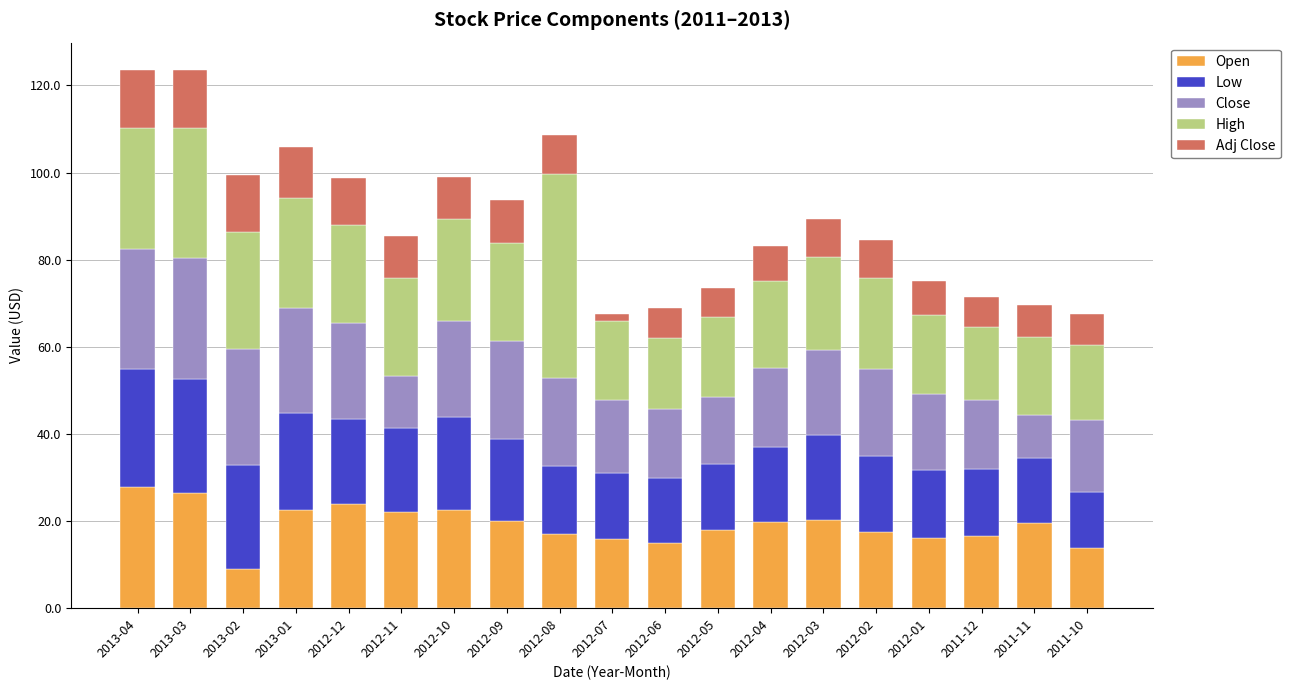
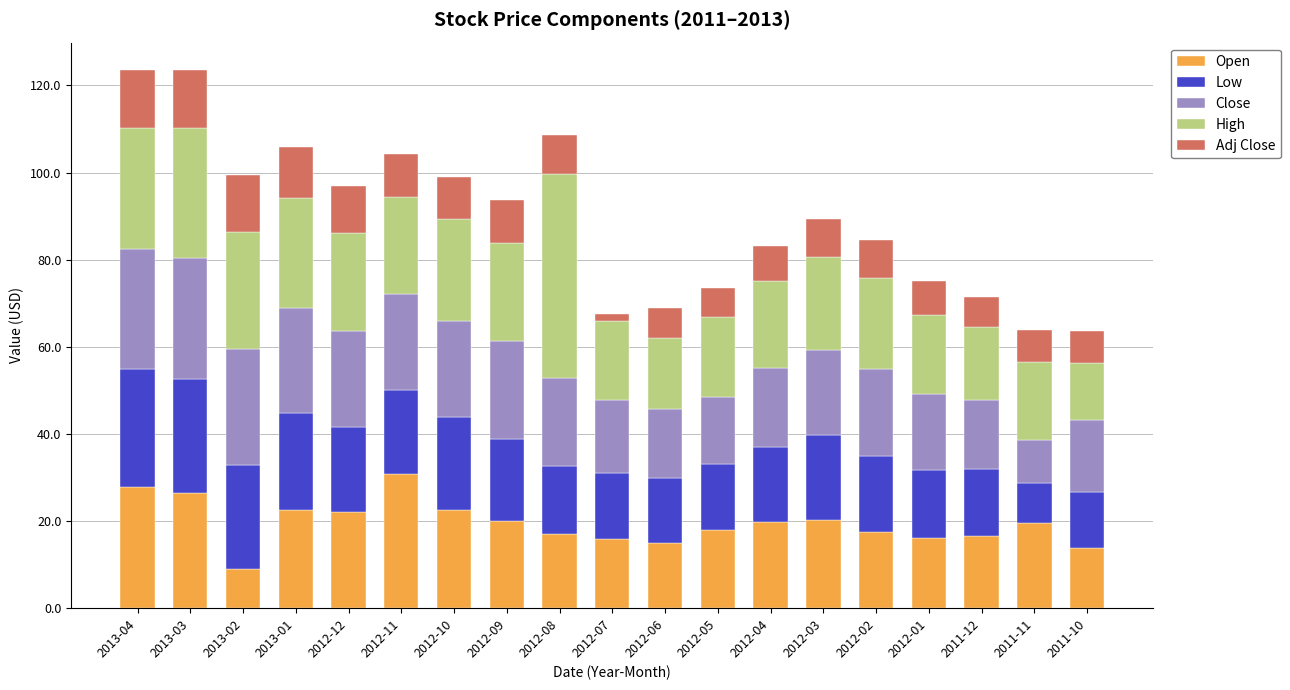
Open, 2012-12: 24 -> 22
Open, 2012-11: 22 -> 31
Close, 2012-11: 12 -> 22
Low, 2011-11: 15 -> 9
High, 2011-10: 17 -> 13
